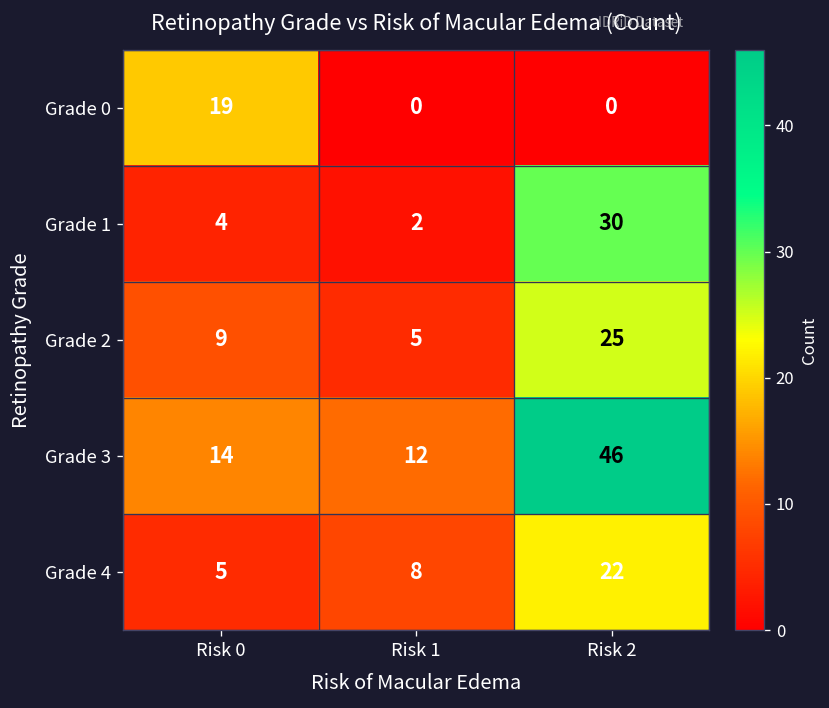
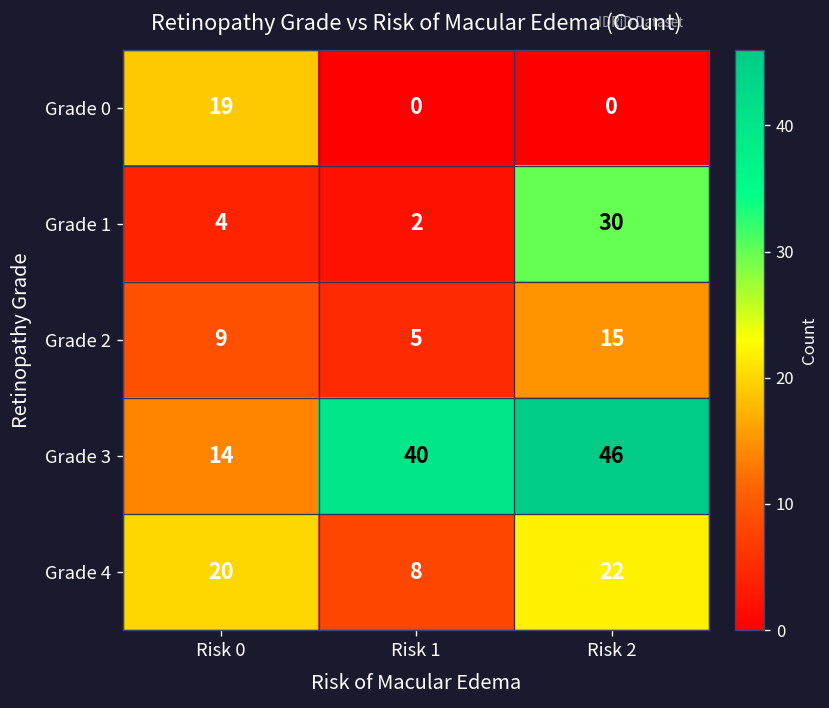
Grade 2, Risk 2: 25 -> 15
Grade 3, Risk 1: 12 -> 40
Grade 4, Risk 0: 5 -> 20
